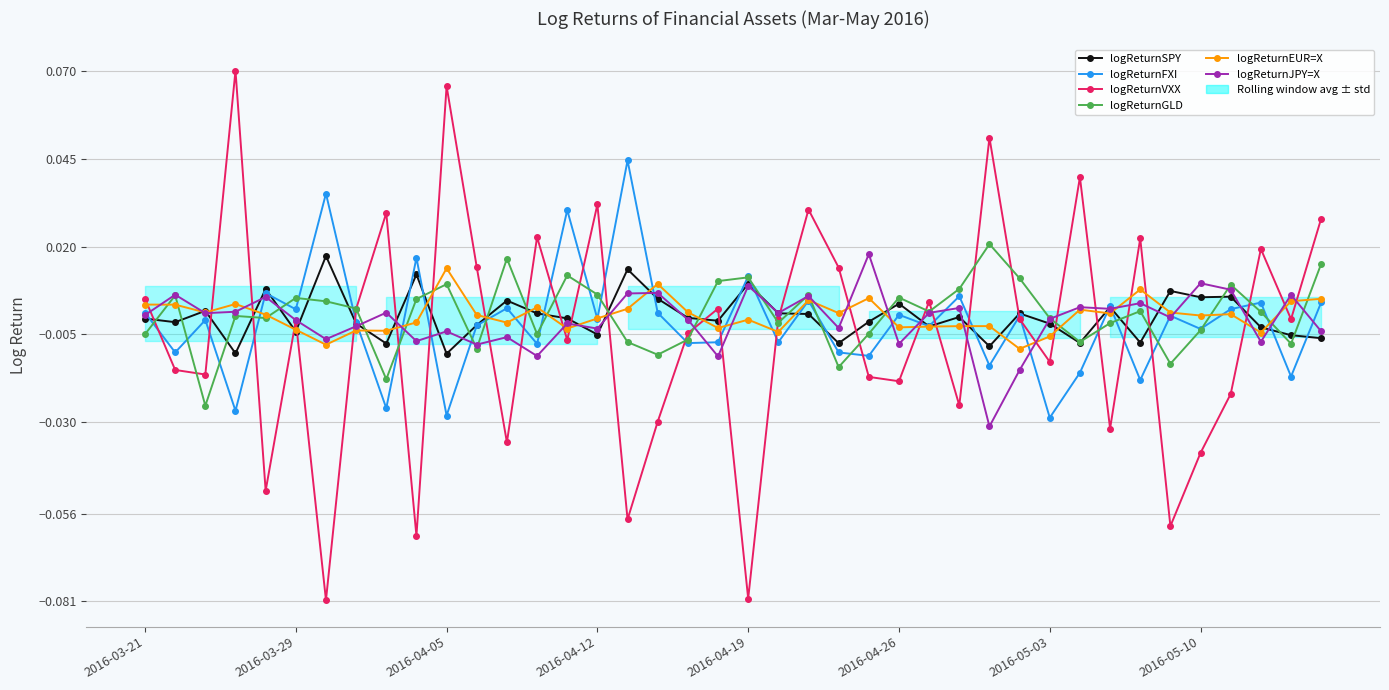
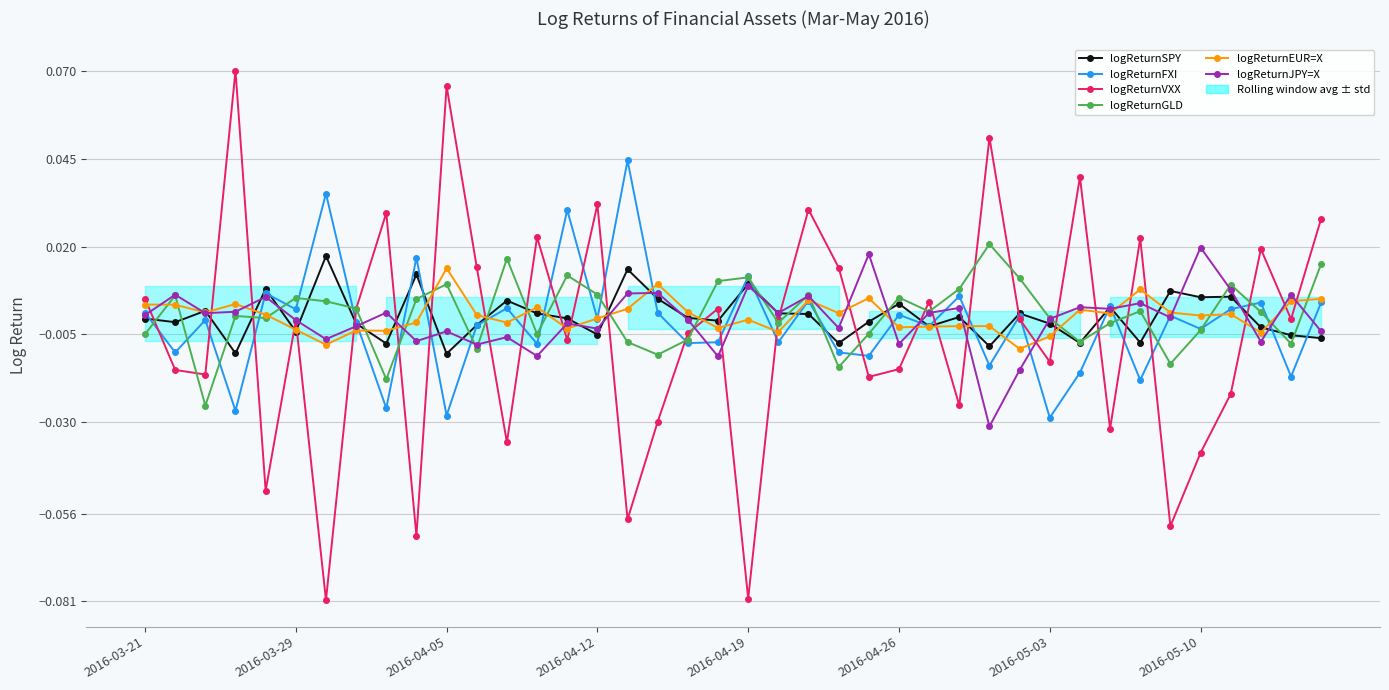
logReturnVXX, 2016-04-26: -0.018 -> -0.015
logReturnJPY=X, 2016-05-10: 0.010 -> 0.020
